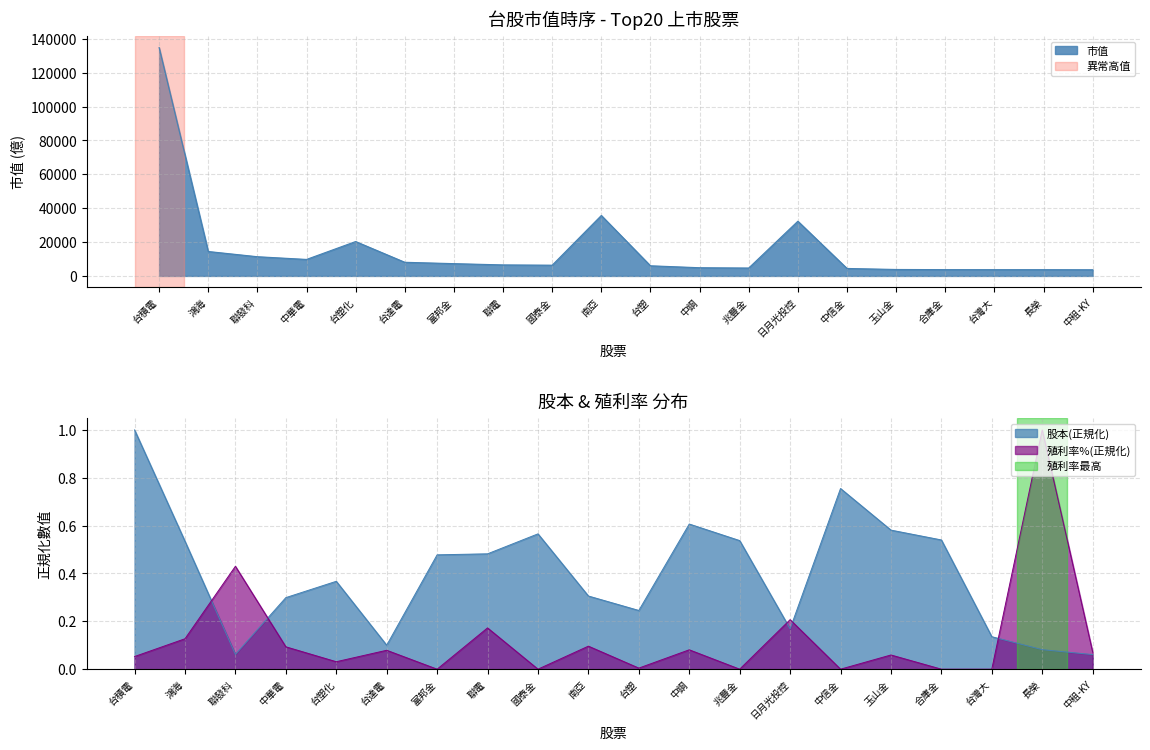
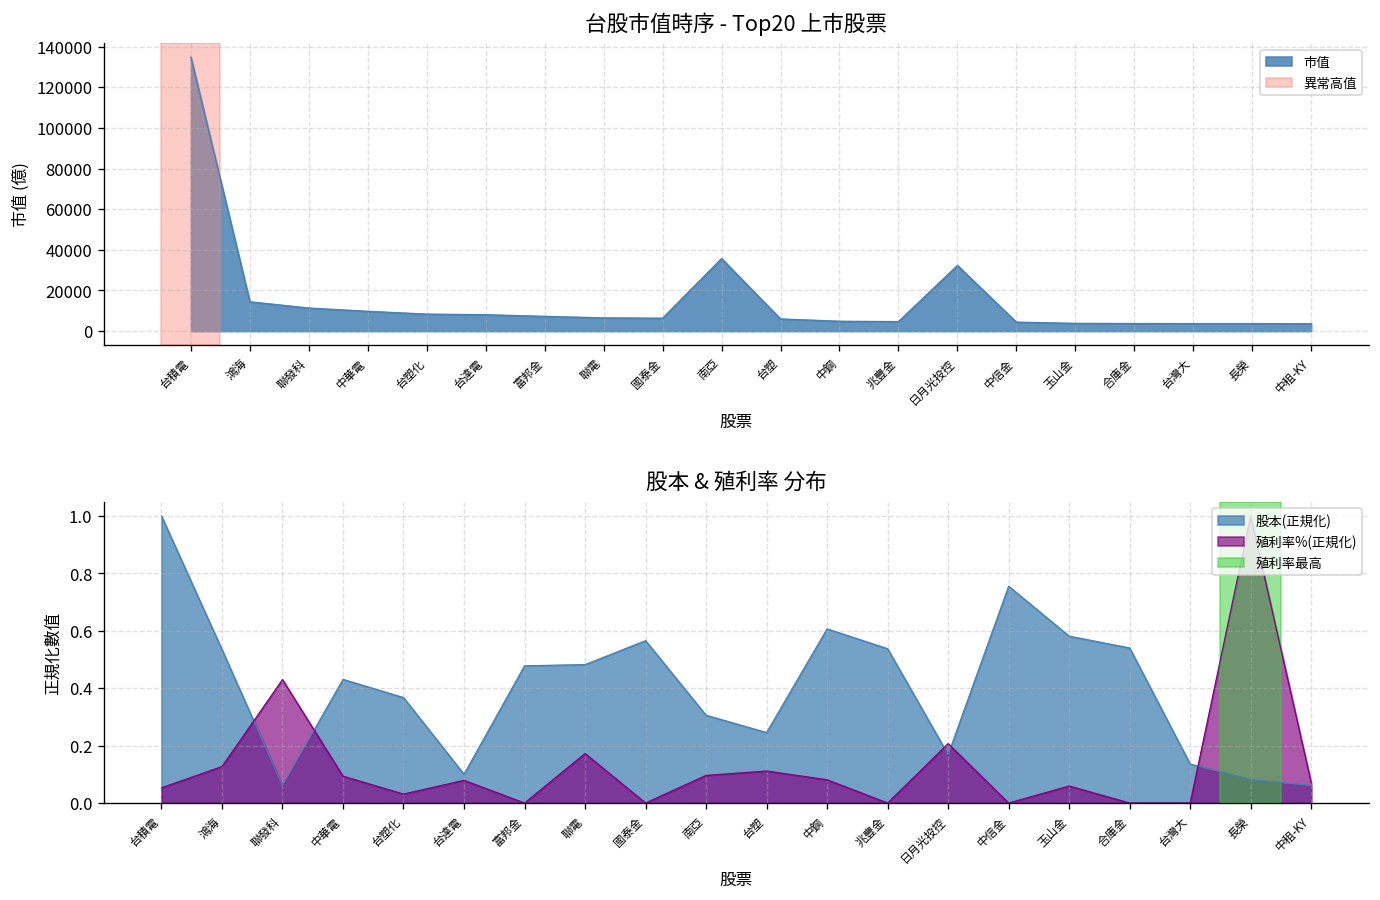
台股市值時序 - Top20 上市股票, 台塑化: 20000 -> 8000
股本 & 殖利率 分布, 股本(正規化), 中華電: 0.30 -> 0.43
股本 & 殖利率 分布, 殖利率%(正規化), 台塑: 0.00 -> 0.11
